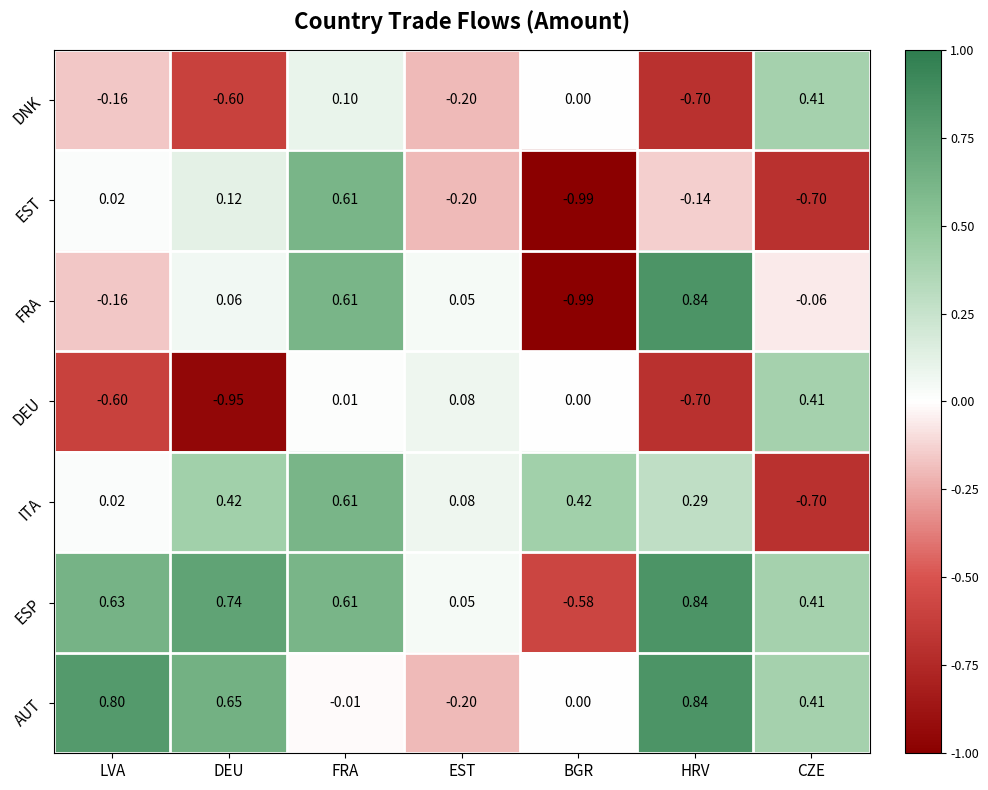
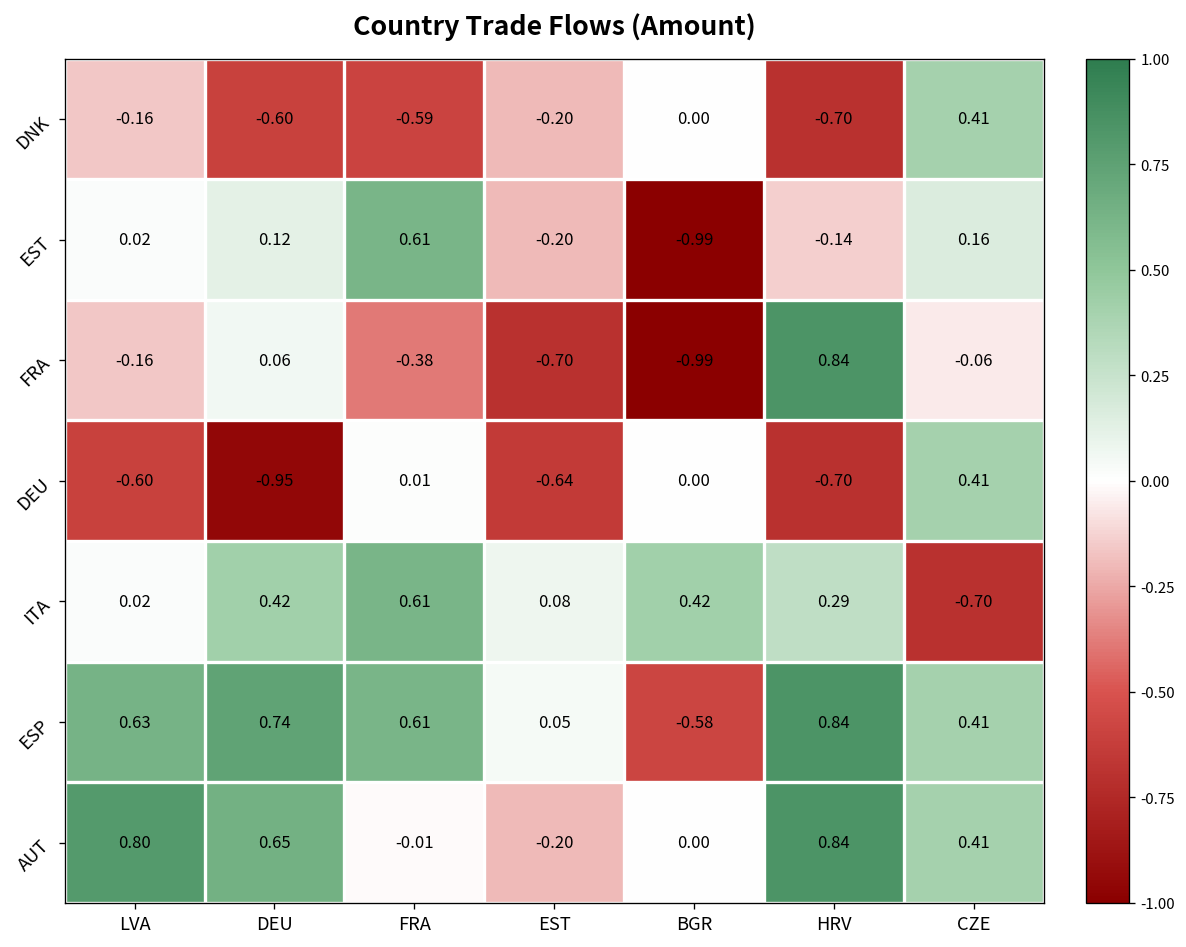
DNK, FRA: 0.10 -> -0.59
EST, CZE: -0.70 -> 0.16
FRA, FRA: 0.61 -> -0.38
FRA, EST: 0.05 -> -0.70
DEU, EST: 0.08 -> -0.64
